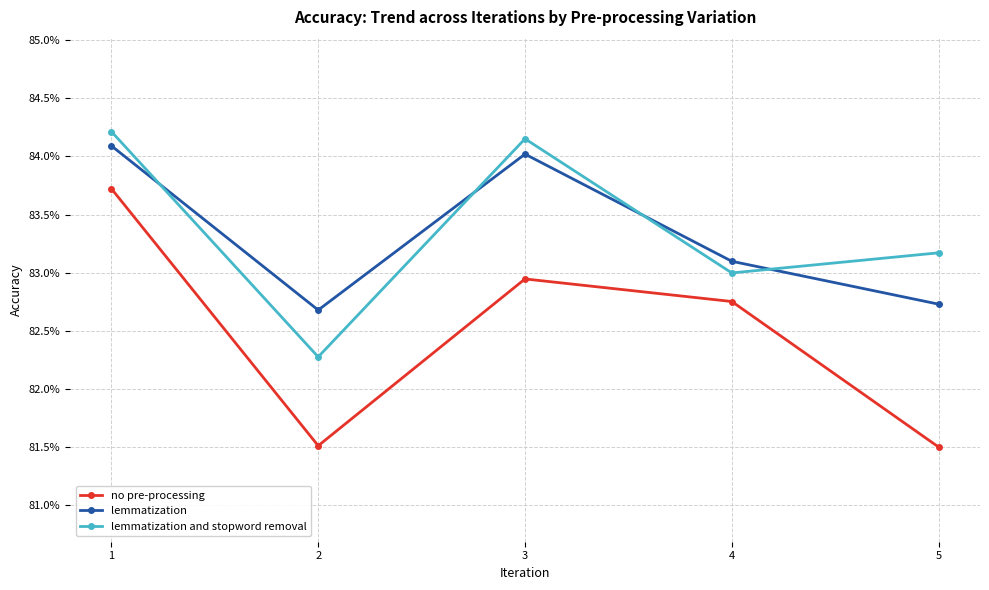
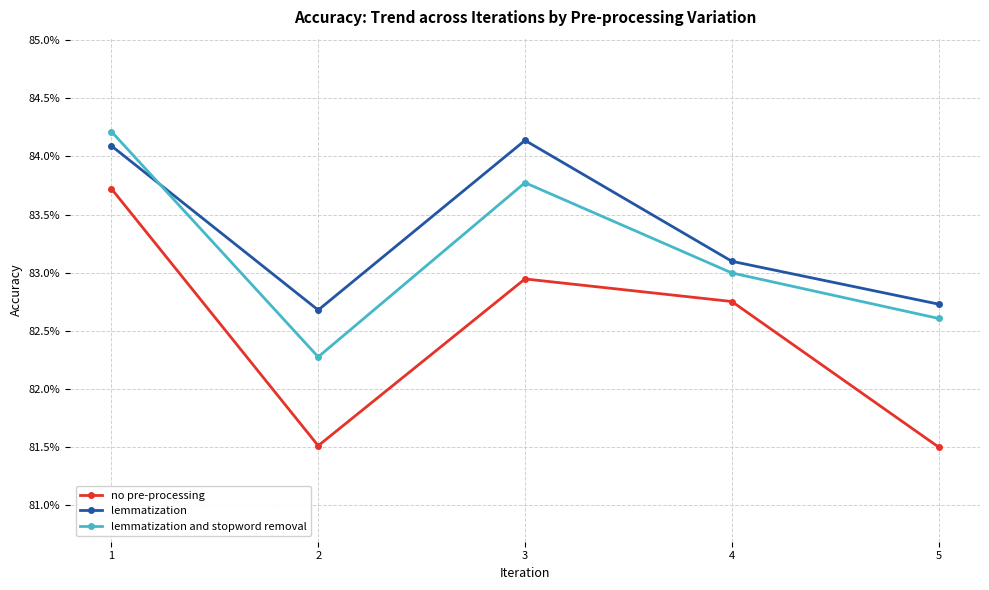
lemmatization, 3: 84.02% -> 84.14%
lemmatization and stopword removal, 3: 84.15% -> 83.77%
lemmatization and stopword removal, 5: 83.17% -> 82.61%
